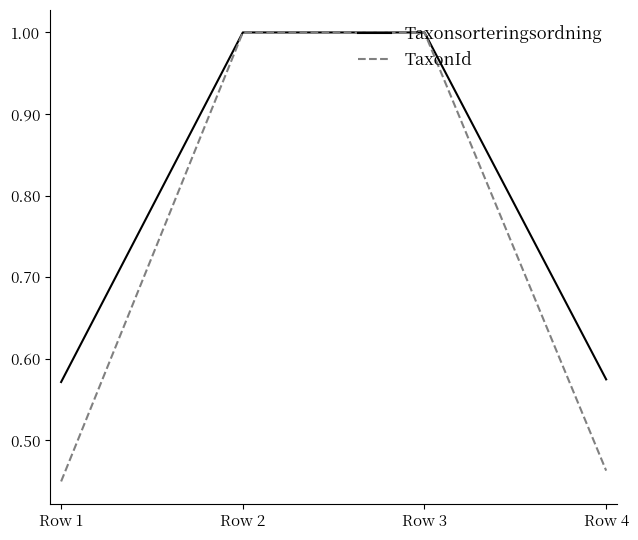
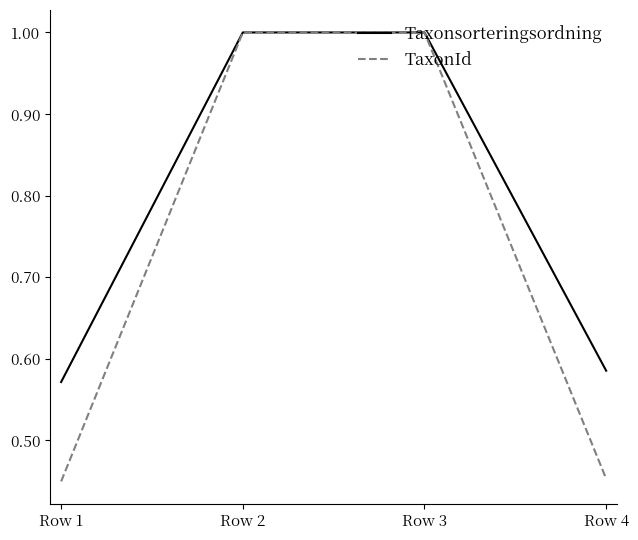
Taxonsorteringsordning, Row 4: 0.57 -> 0.59
TaxonId, Row 4: 0.46 -> 0.45
